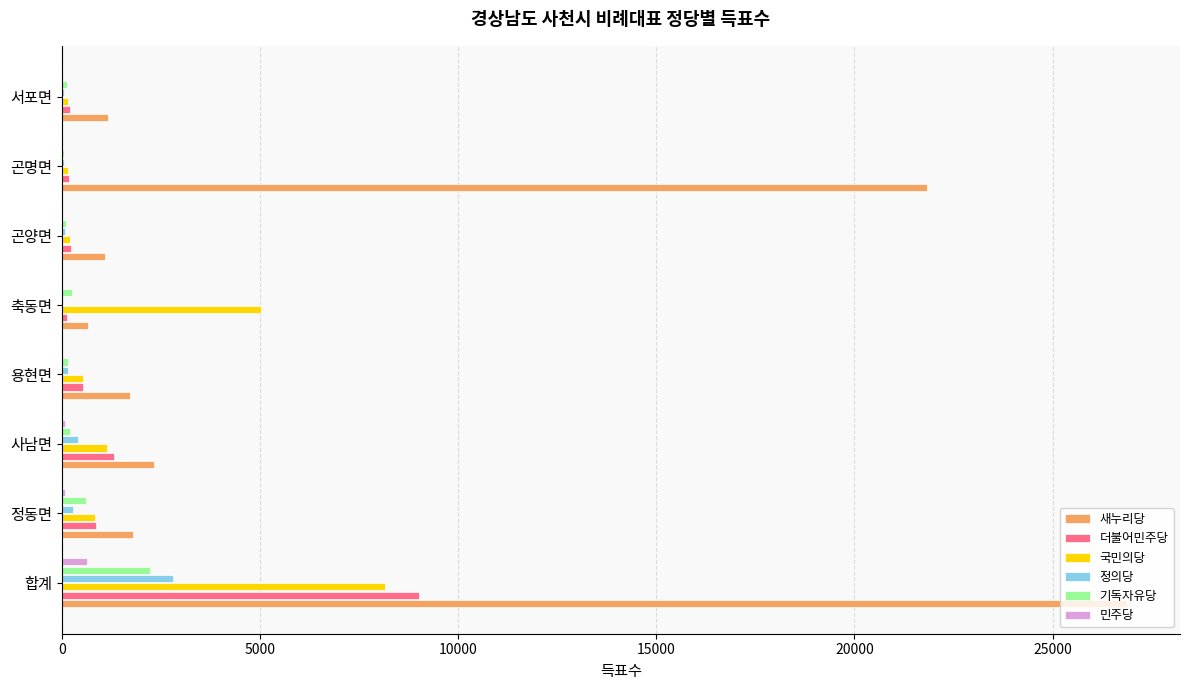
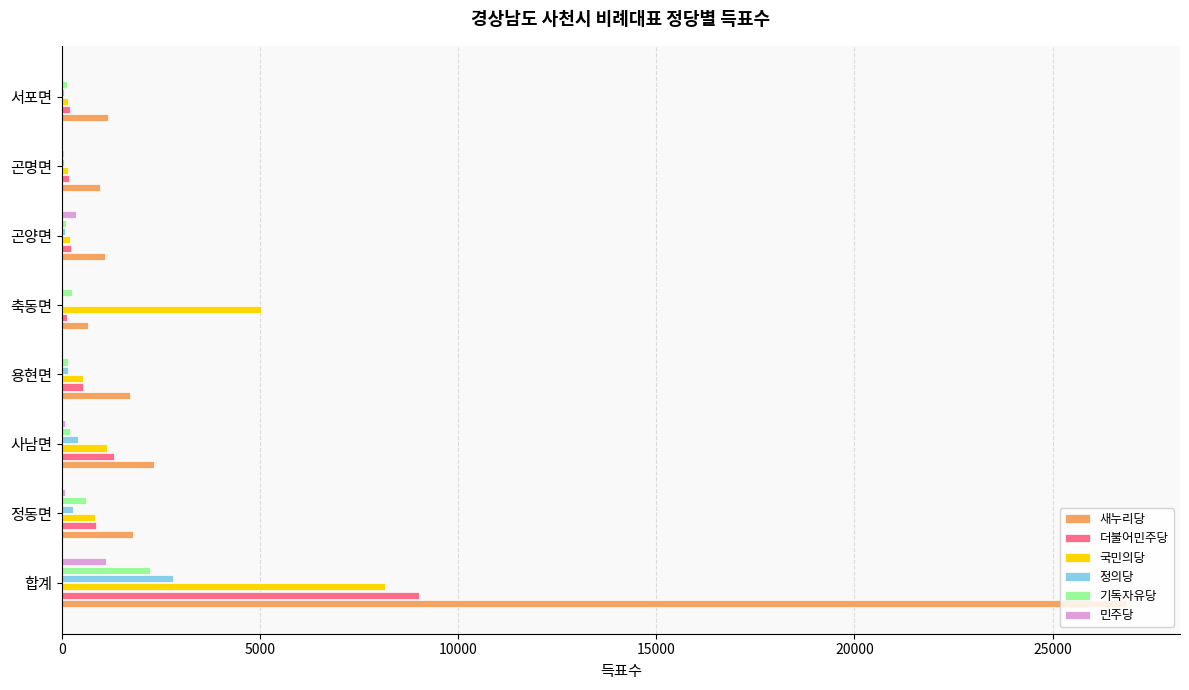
새누리당, 곤명면: 21800 -> 1000
민주당, 곤양면: 0 -> 400
민주당, 합계: 700 -> 1100
